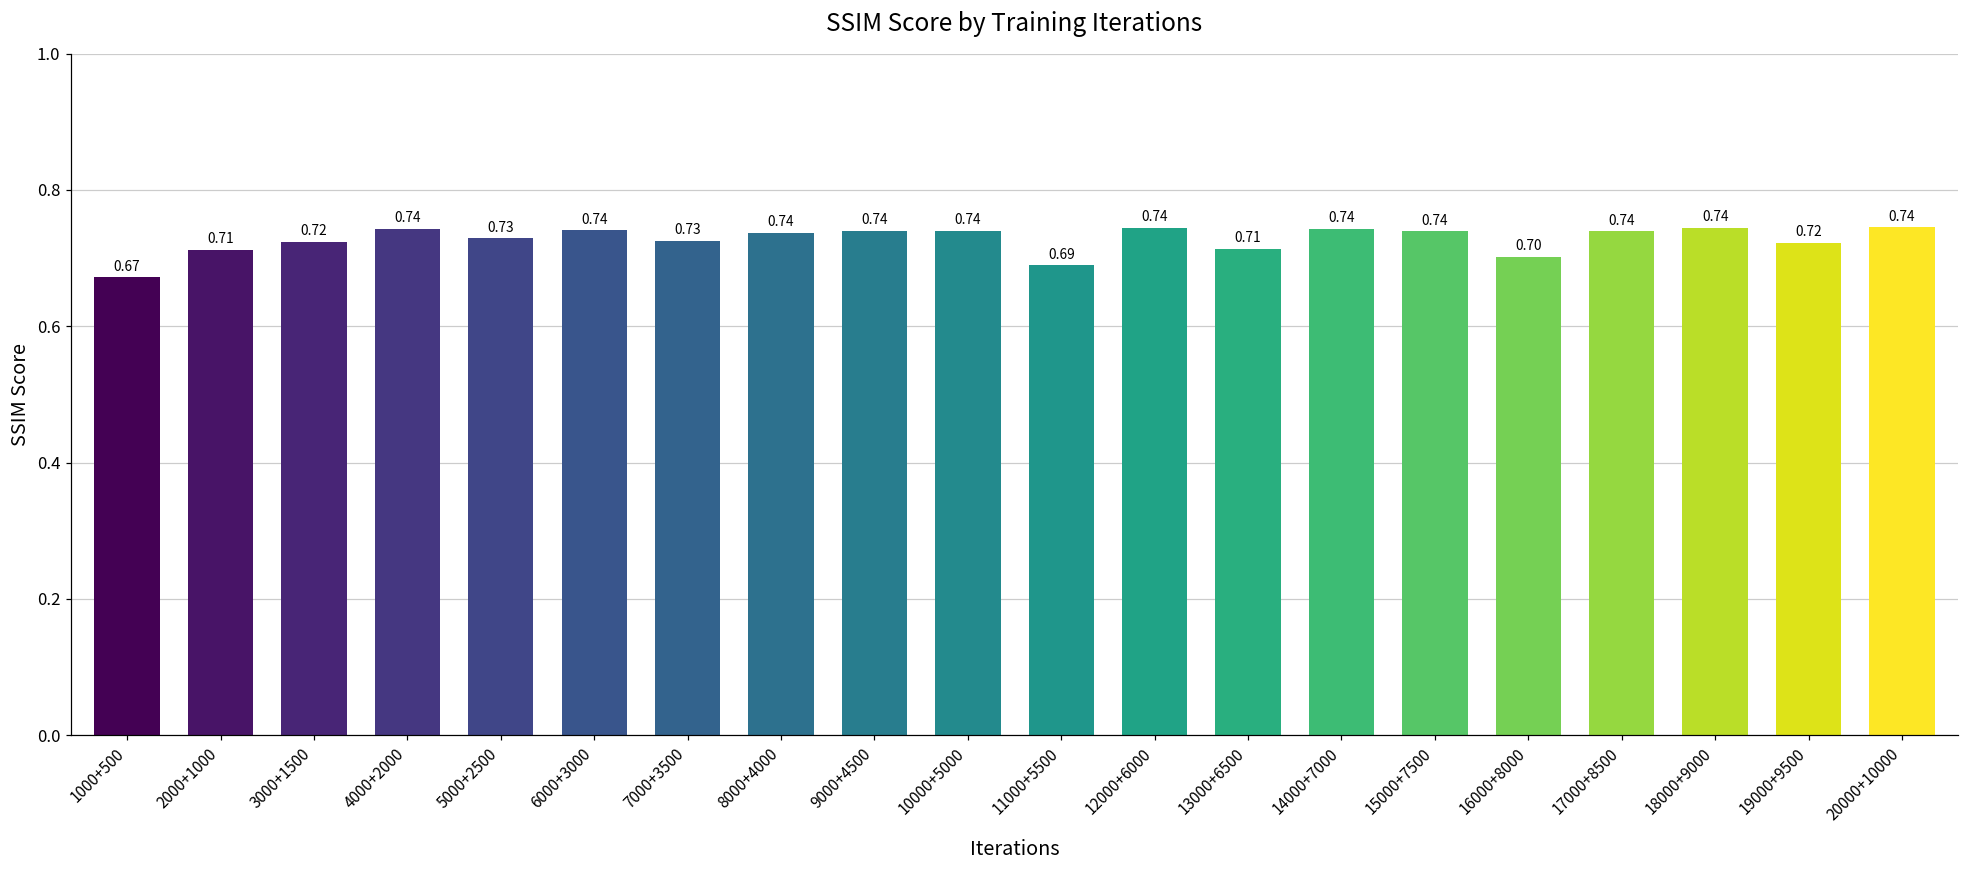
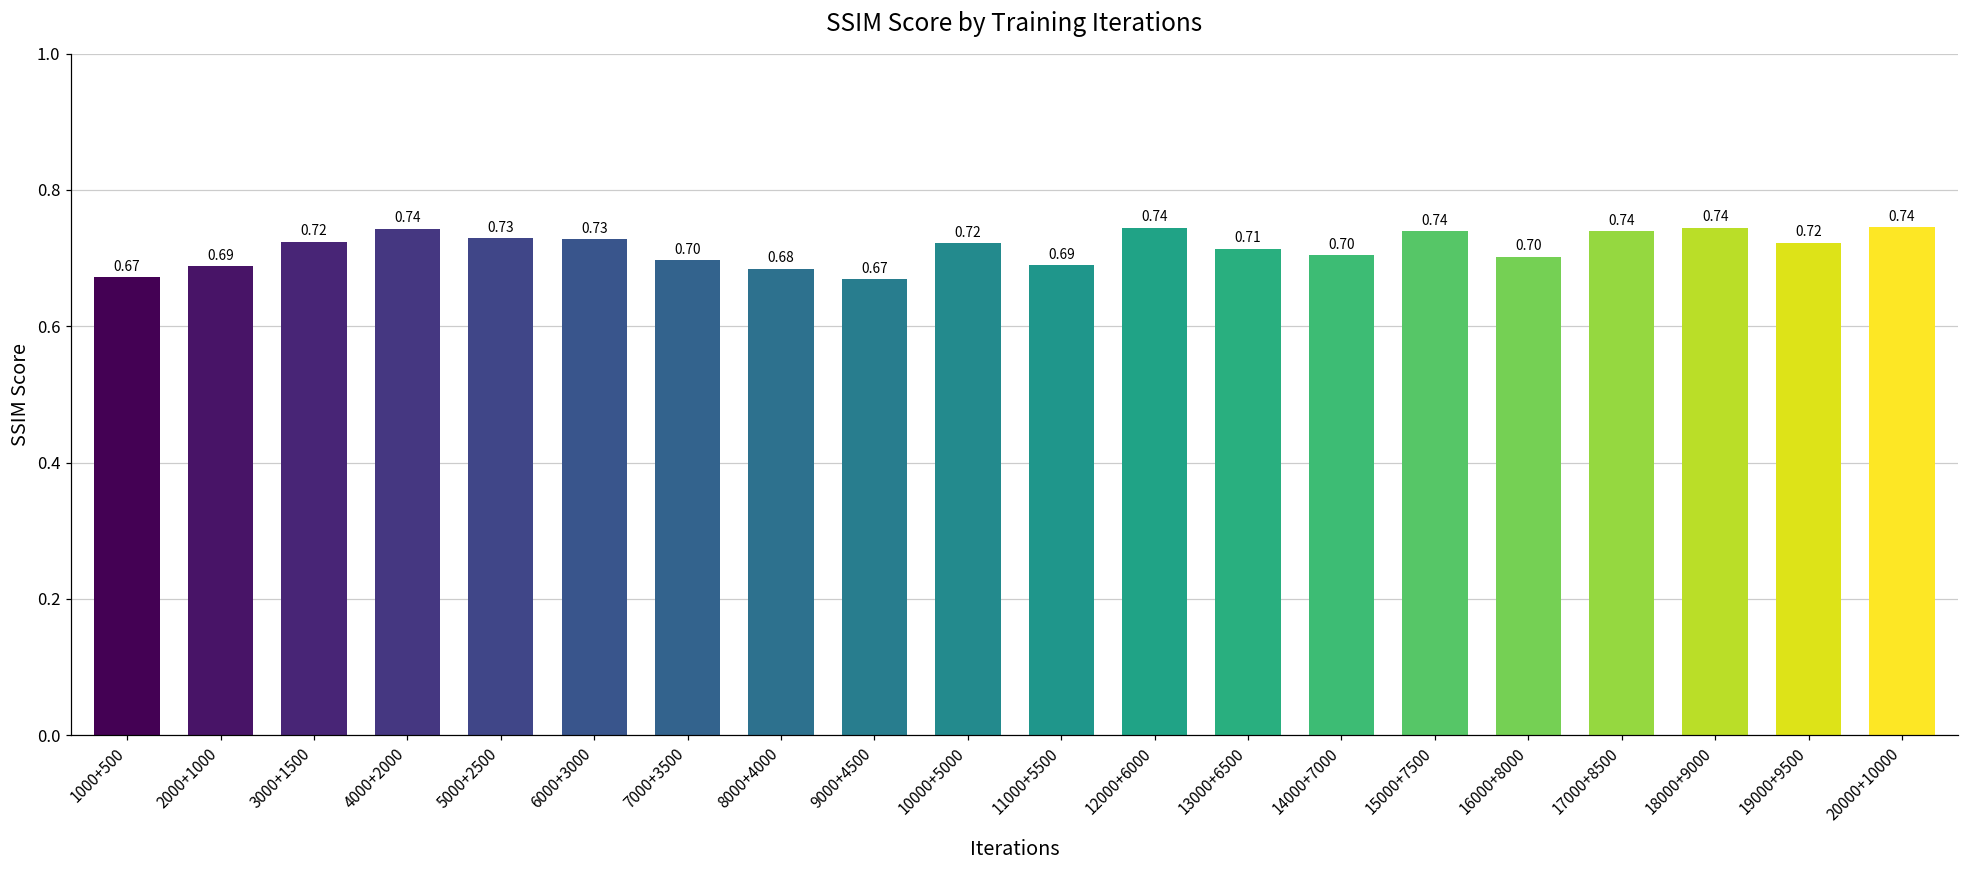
2000+1000: 0.71 -> 0.69
6000+3000: 0.74 -> 0.73
7000+3500: 0.73 -> 0.70
8000+4000: 0.74 -> 0.68
9000+4500: 0.74 -> 0.67
10000+5000: 0.74 -> 0.72
14000+7000: 0.74 -> 0.70
